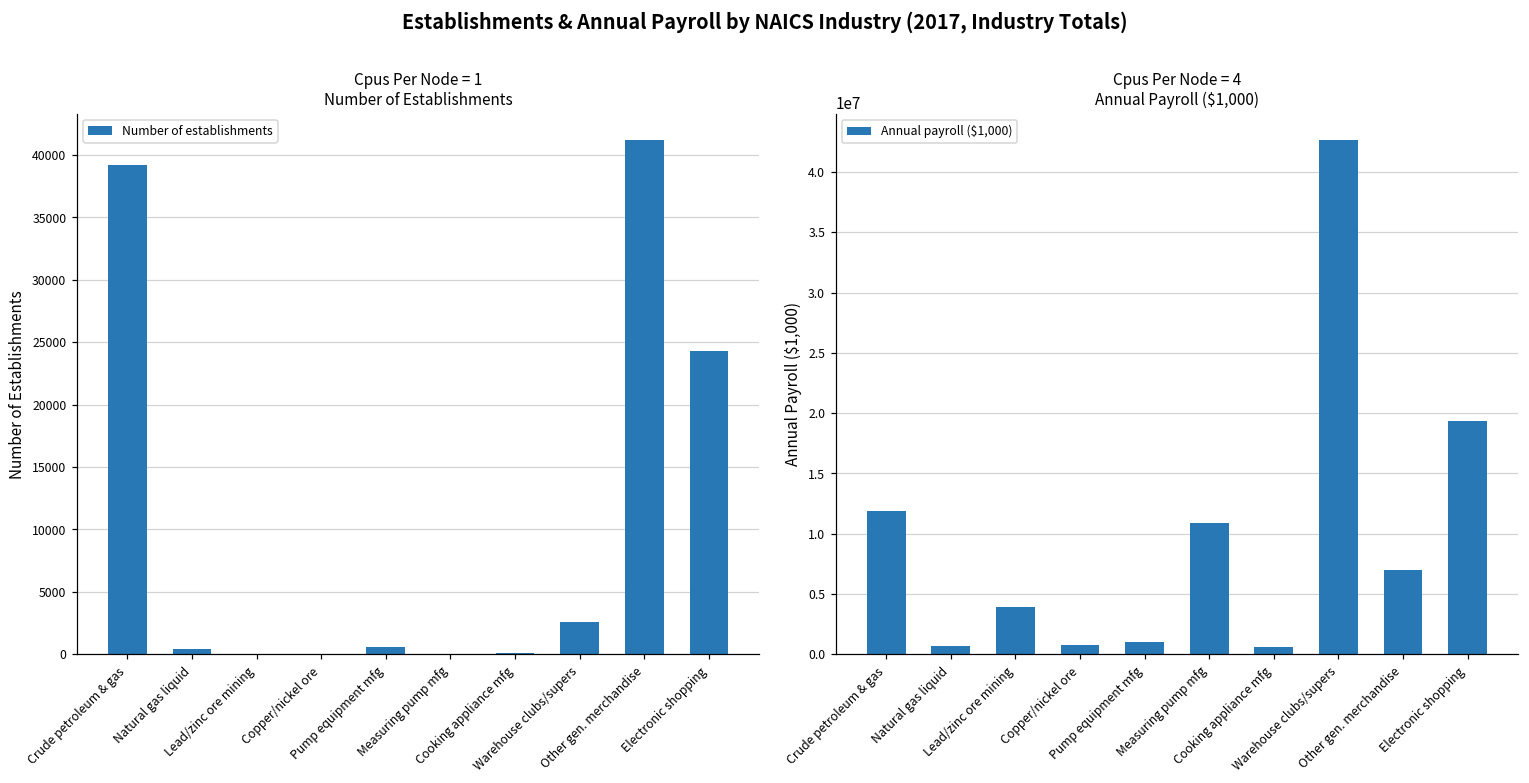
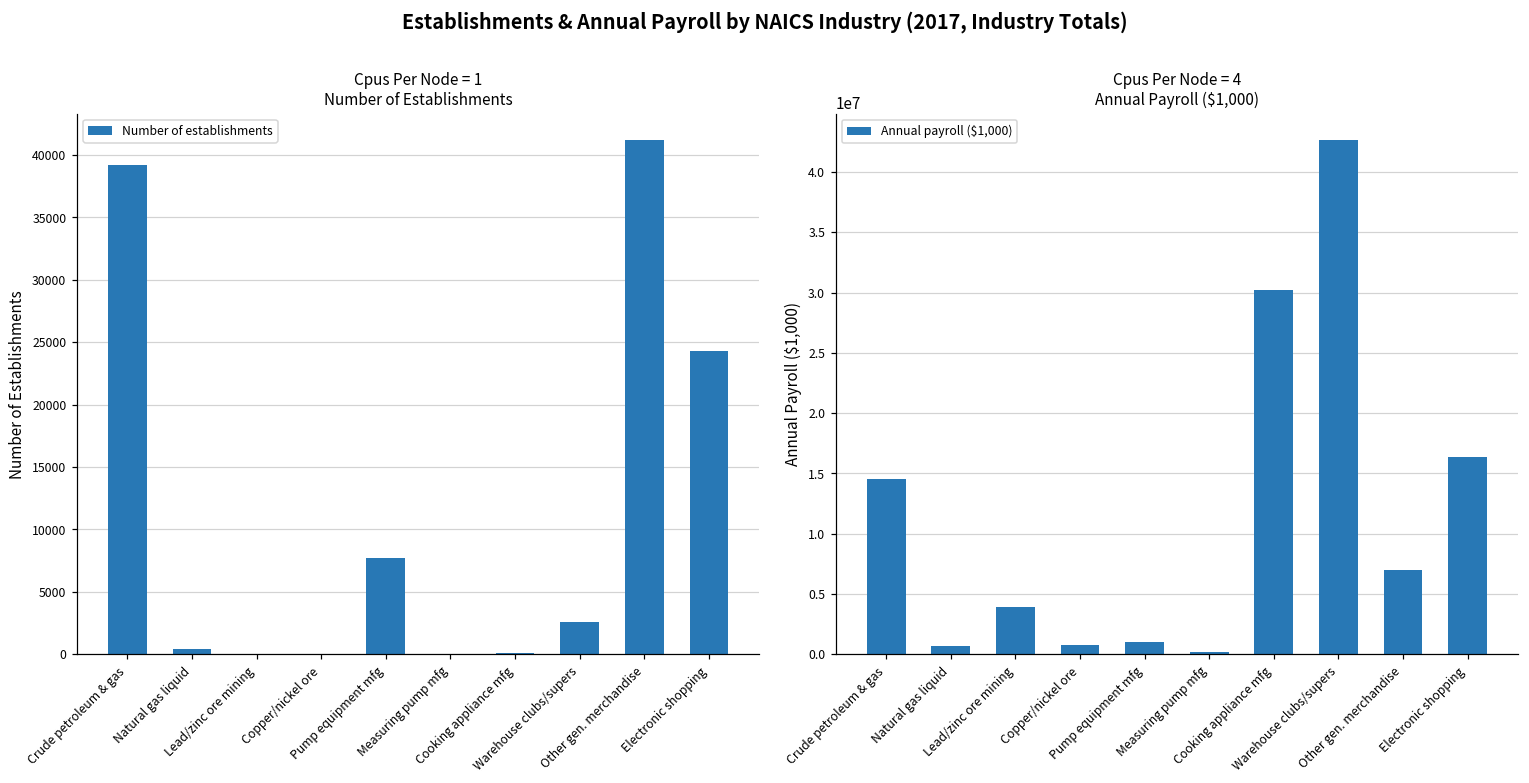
Cpus Per Node = 1 Number of Establishments, Pump equipment mfg: 600 -> 7700
Cpus Per Node = 4 Annual Payroll ($1,000), Crude petroleum & gas: 11900000 -> 14500000
Cpus Per Node = 4 Annual Payroll ($1,000), Measuring pump mfg: 10900000 -> 200000
Cpus Per Node = 4 Annual Payroll ($1,000), Cooking appliance mfg: 600000 -> 30200000
Cpus Per Node = 4 Annual Payroll ($1,000), Electronic shopping: 19300000 -> 16300000
